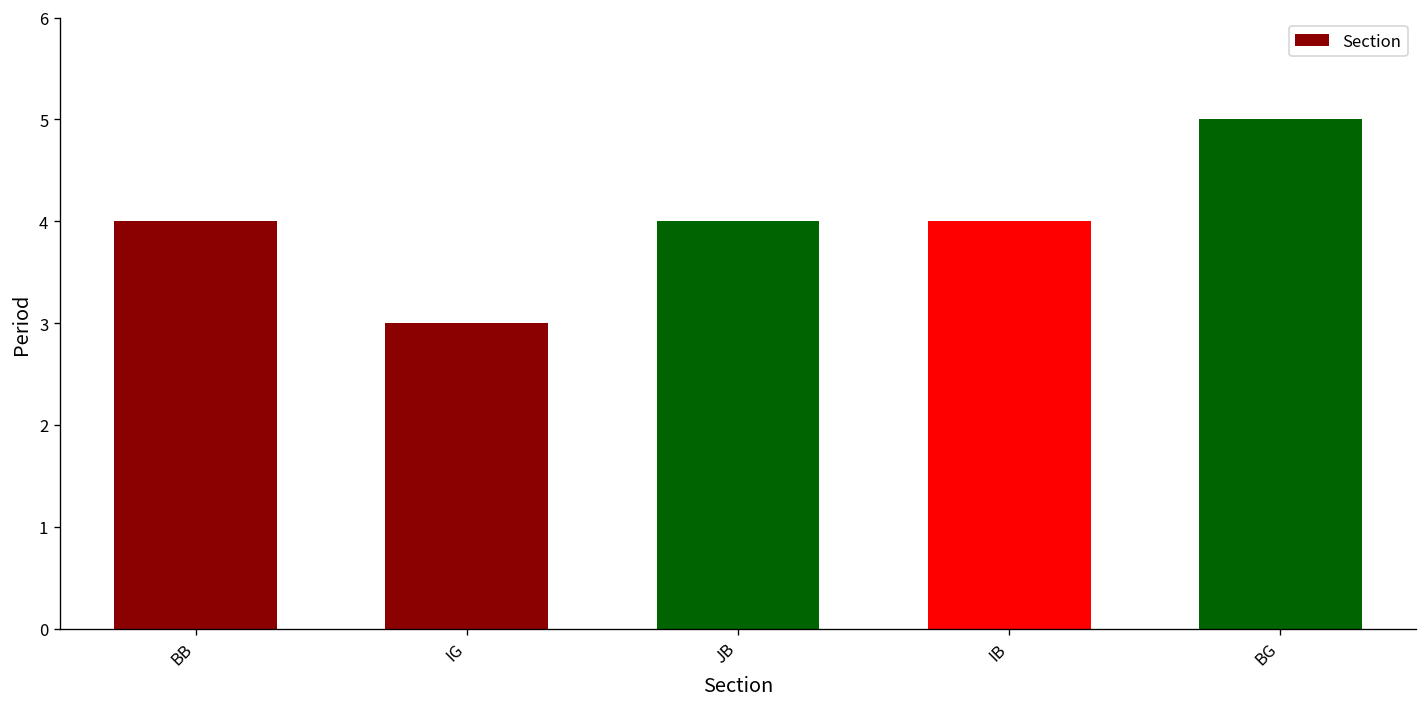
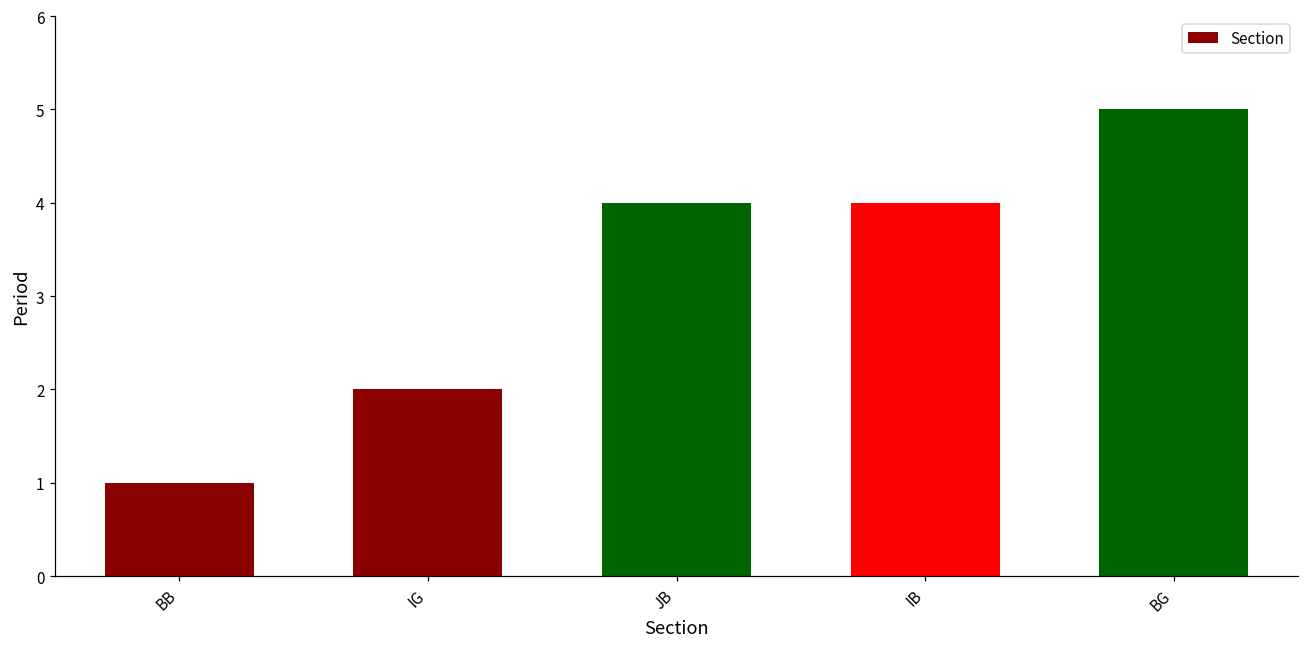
BB: 4 -> 1
IG: 3 -> 2
